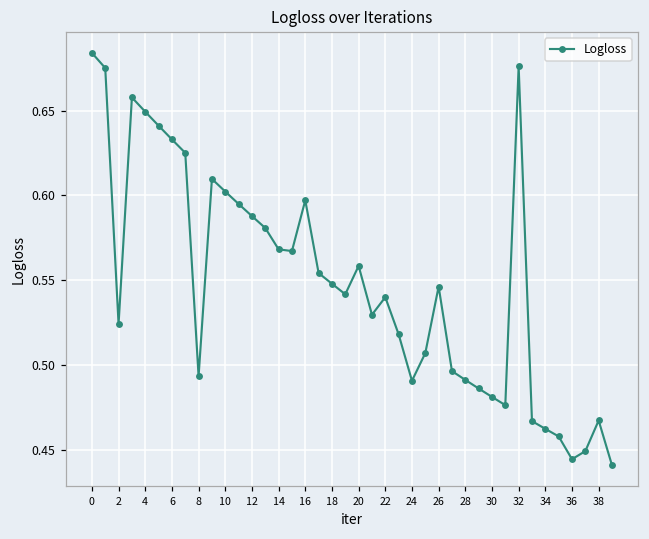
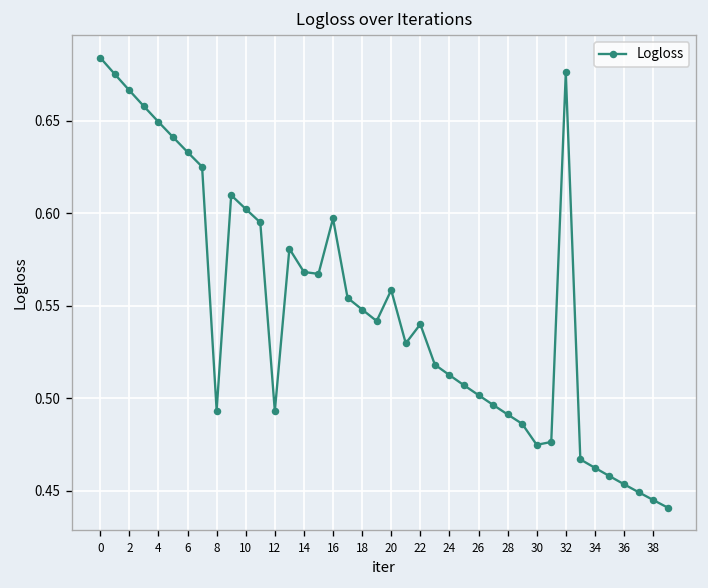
2: 0.524 -> 0.666
12: 0.588 -> 0.493
24: 0.491 -> 0.512
26: 0.546 -> 0.502
30: 0.481 -> 0.475
36: 0.444 -> 0.453
38: 0.467 -> 0.445
